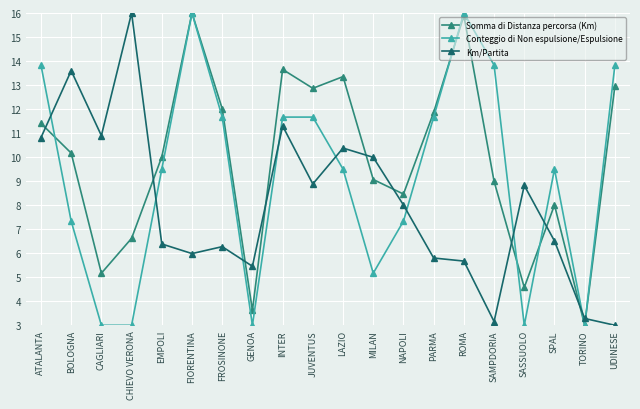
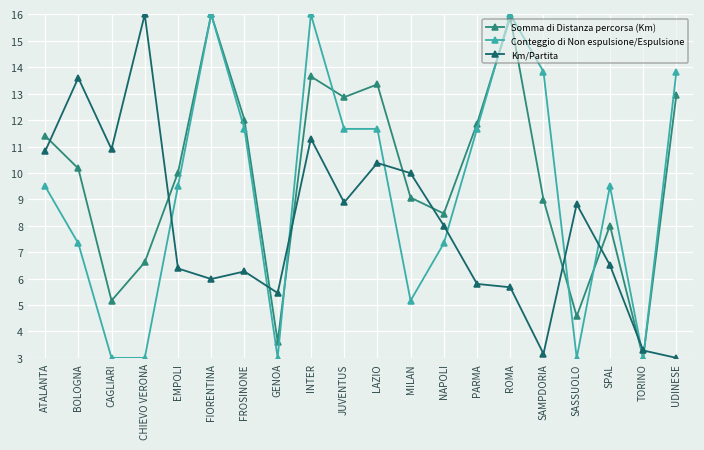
Conteggio di Non espulsione/Espulsione, ATALANTA: 13.8 -> 9.5
Conteggio di Non espulsione/Espulsione, INTER: 11.7 -> 16.0
Conteggio di Non espulsione/Espulsione, LAZIO: 9.5 -> 11.7
